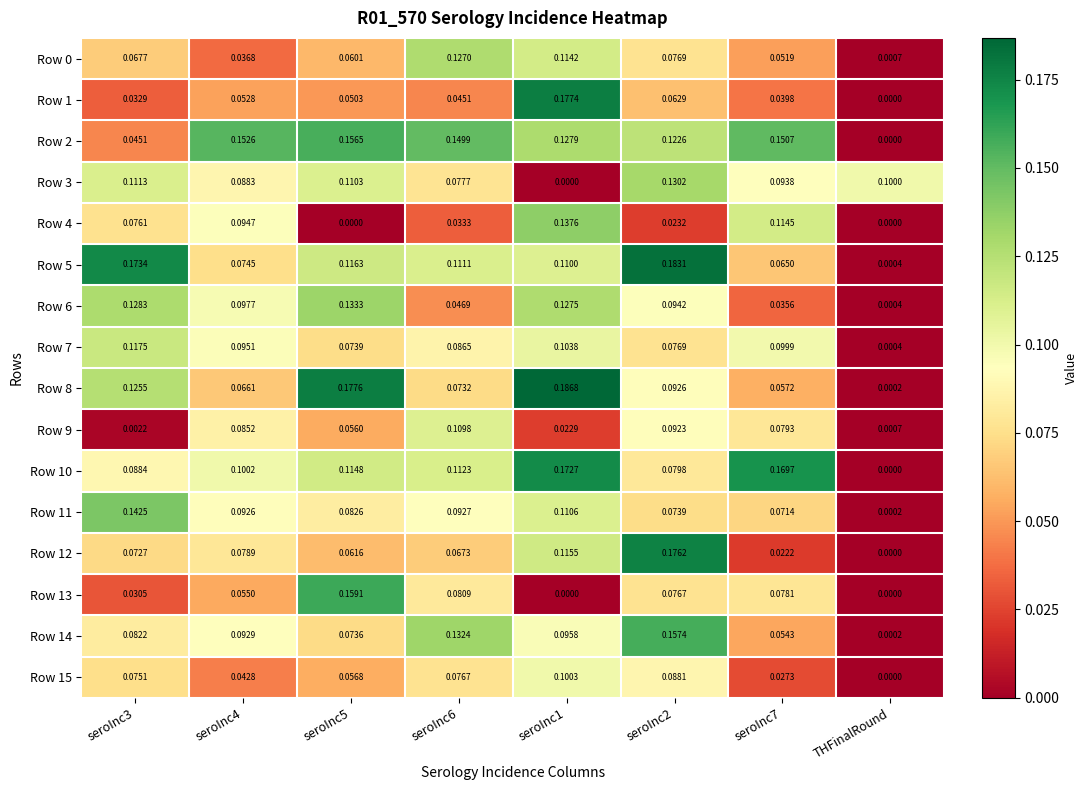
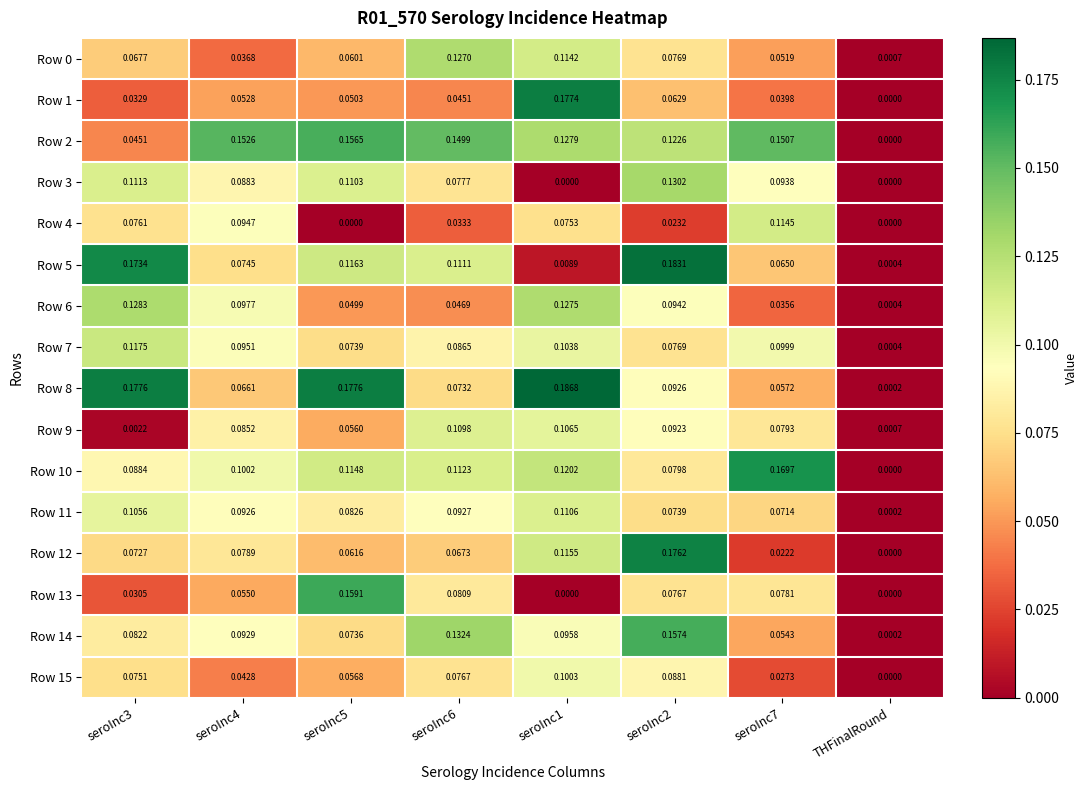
Row 3, THFinalRound: 0.1000 -> 0.0000
Row 4, seroInc1: 0.1376 -> 0.0753
Row 5, seroInc1: 0.1100 -> 0.0089
Row 6, seroInc5: 0.1333 -> 0.0499
Row 8, seroInc3: 0.1255 -> 0.1776
Row 9, seroInc1: 0.0229 -> 0.1065
Row 10, seroInc1: 0.1727 -> 0.1202
Row 11, seroInc3: 0.1425 -> 0.1056
